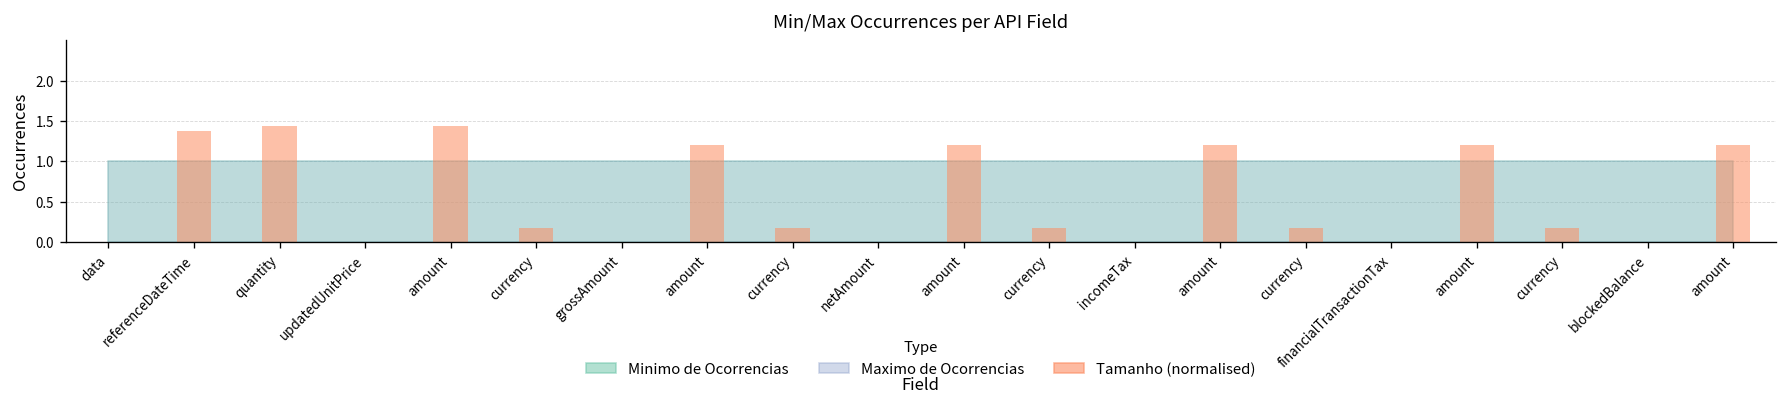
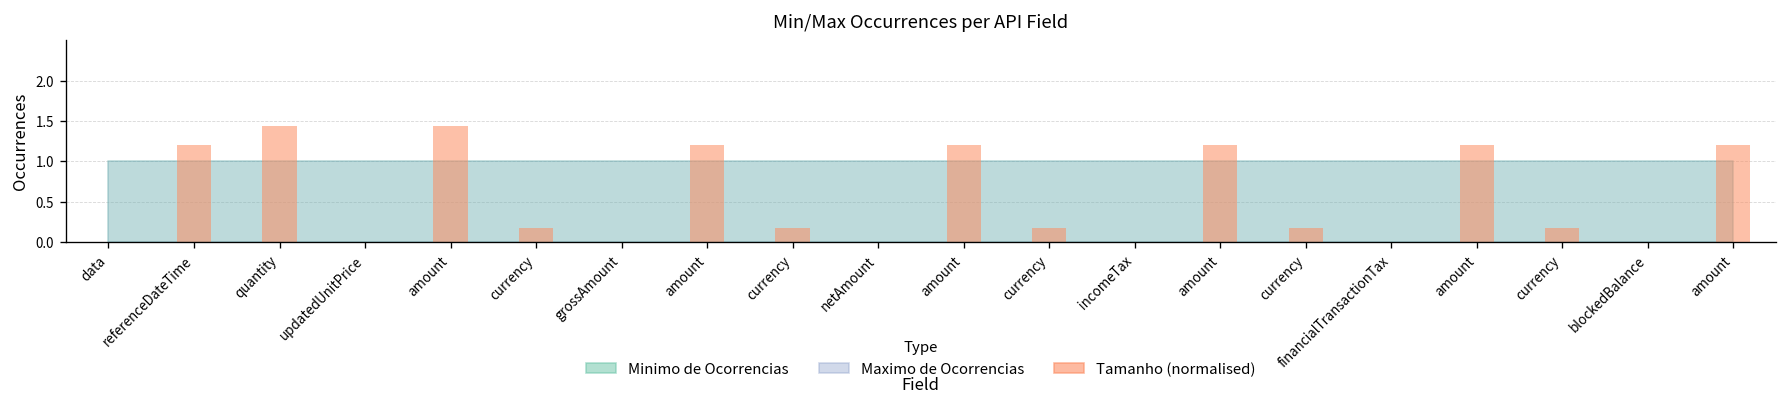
Tamanho (normalised), referenceDateTime: 1.4 -> 1.2
